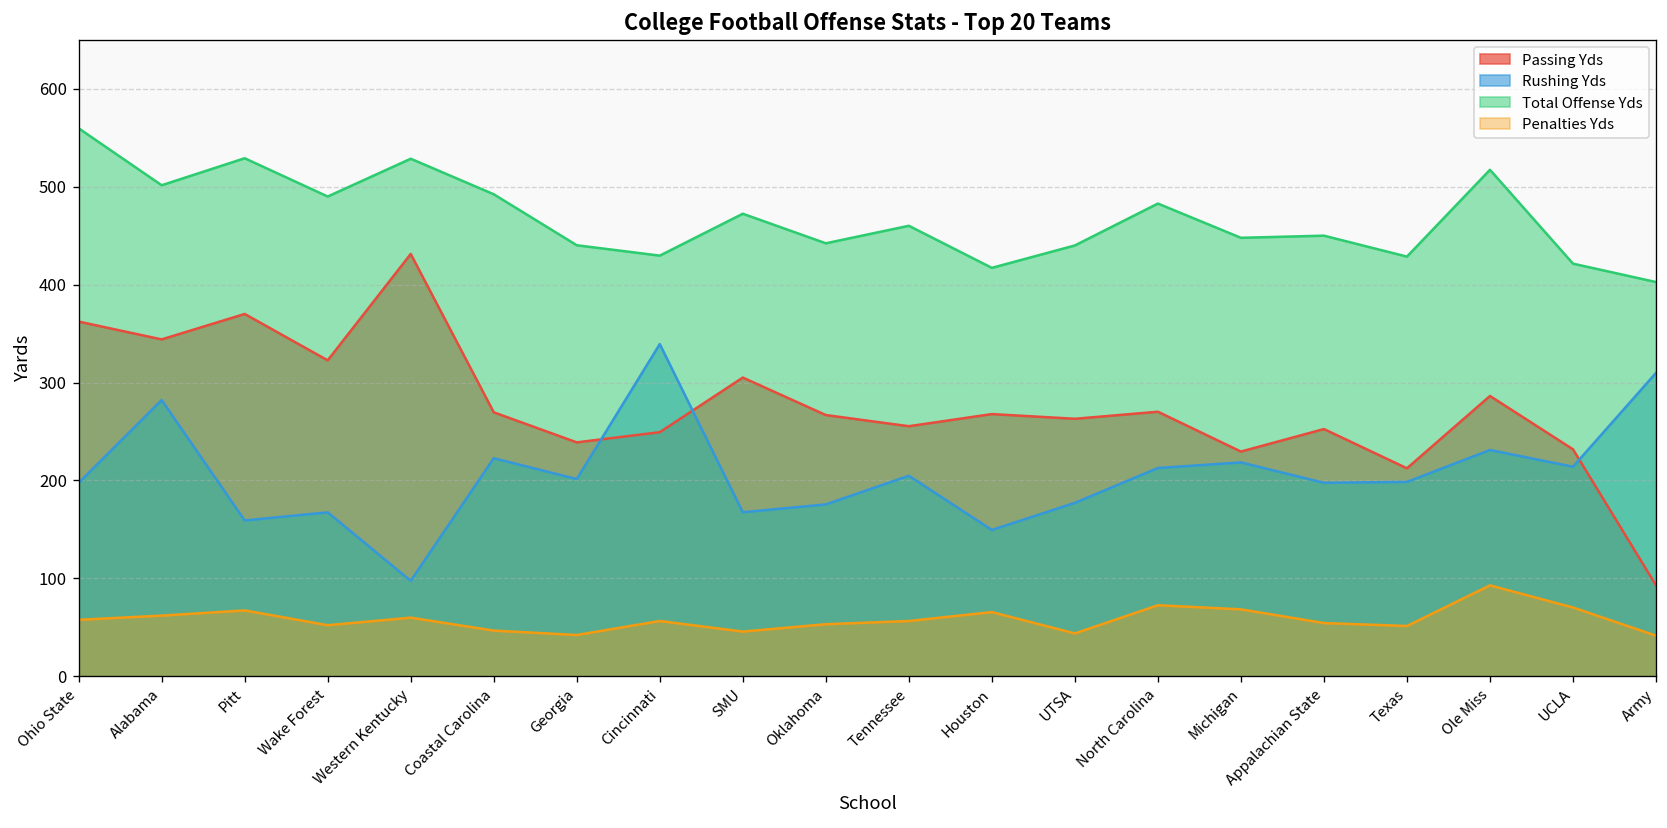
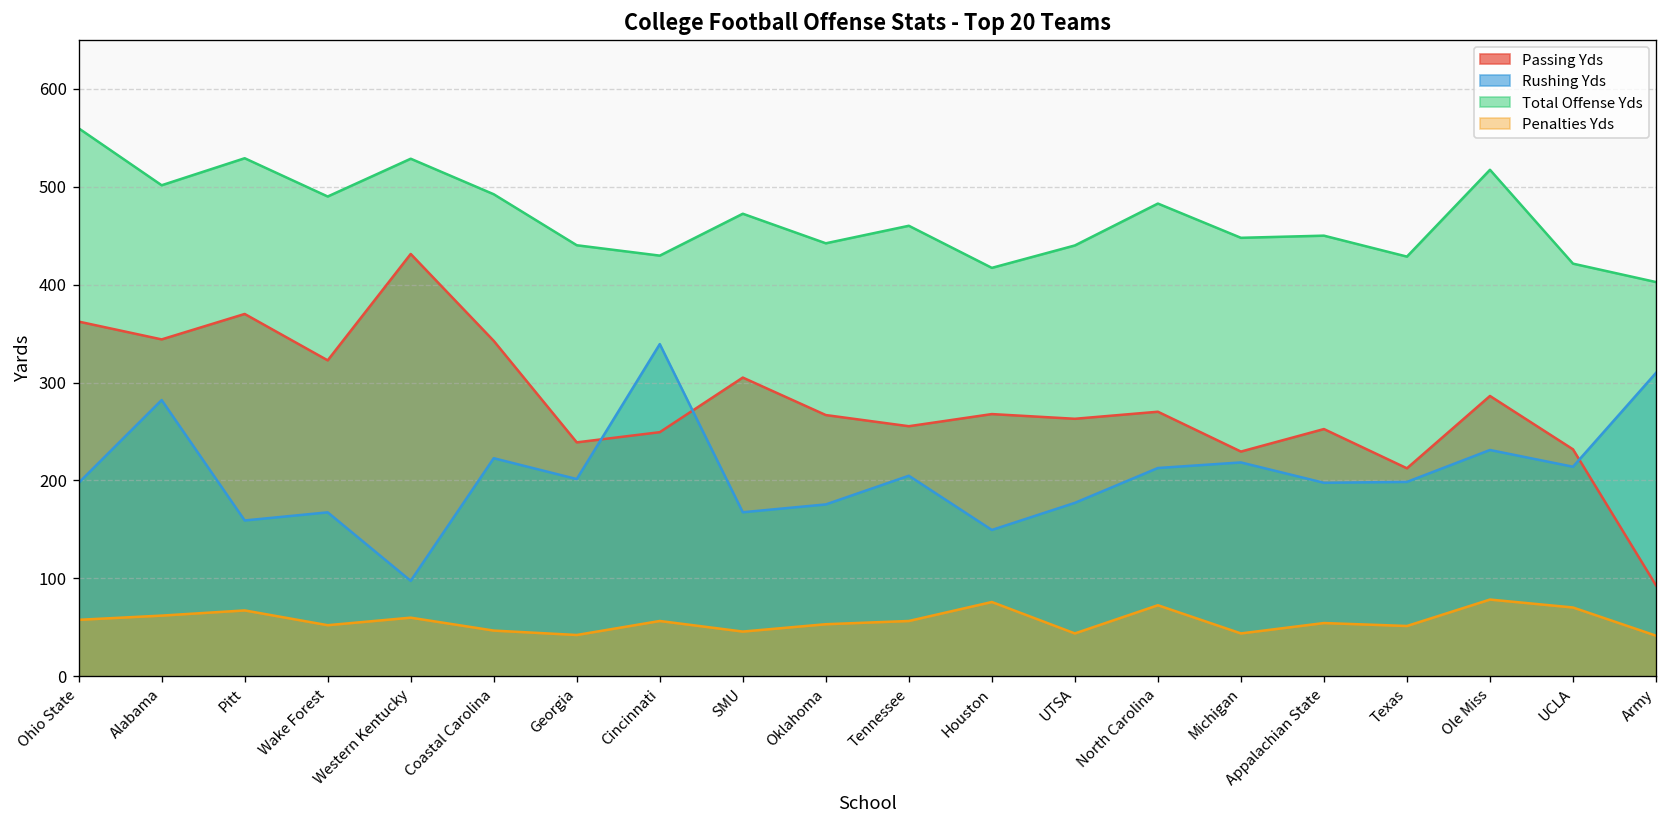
Passing Yds, Coastal Carolina: 270 -> 340
Penalties Yds, Houston: 70 -> 80
Penalties Yds, Michigan: 70 -> 40
Penalties Yds, Ole Miss: 90 -> 80
